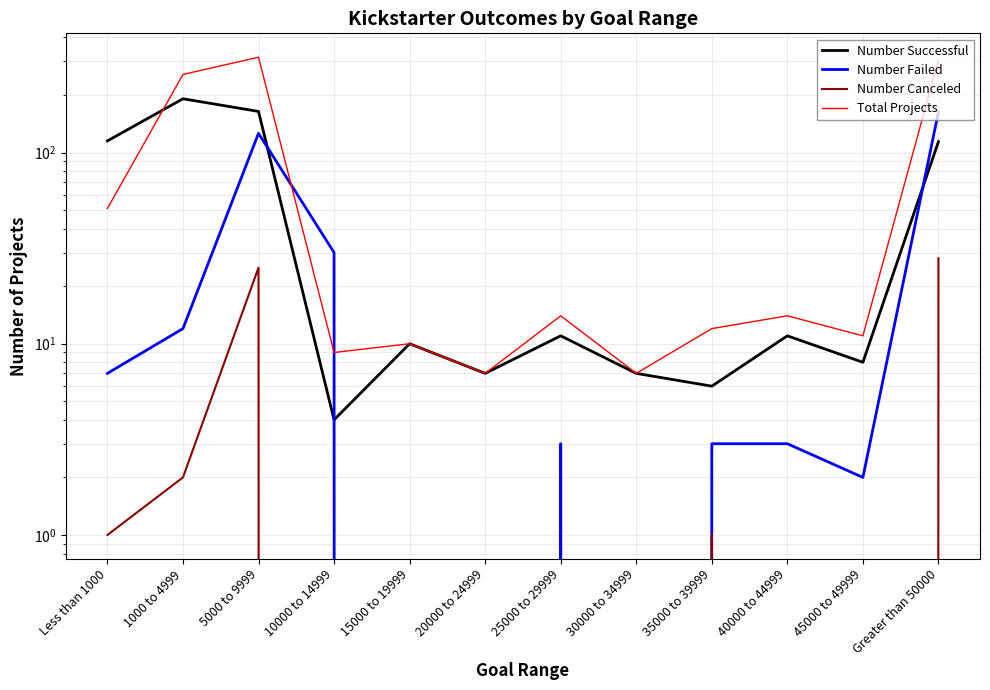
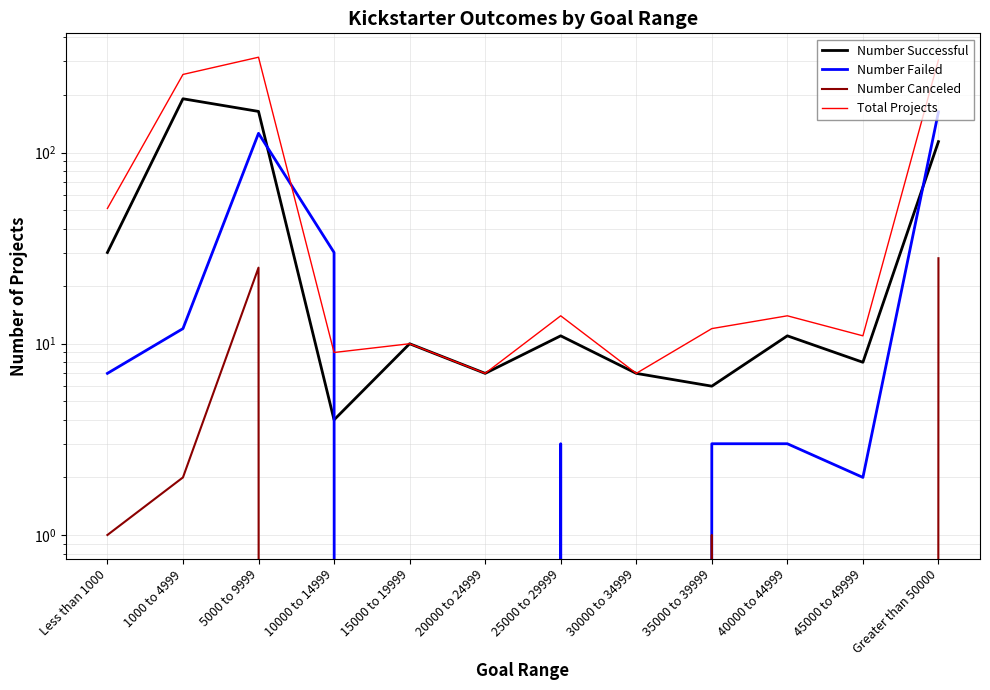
Number Successful, Less than 1000: 120 -> 30
